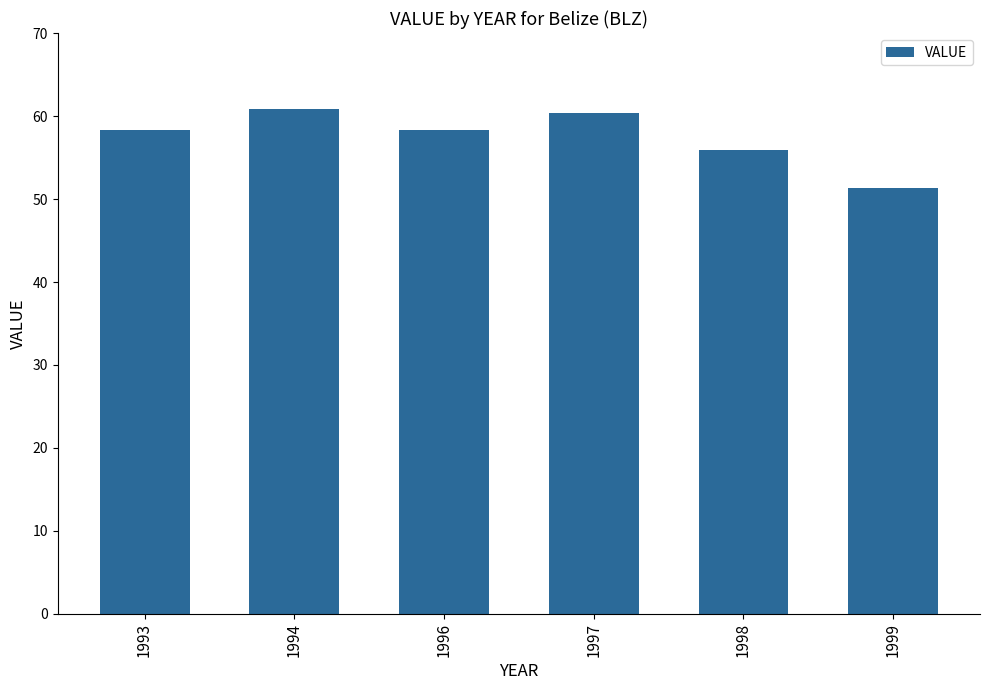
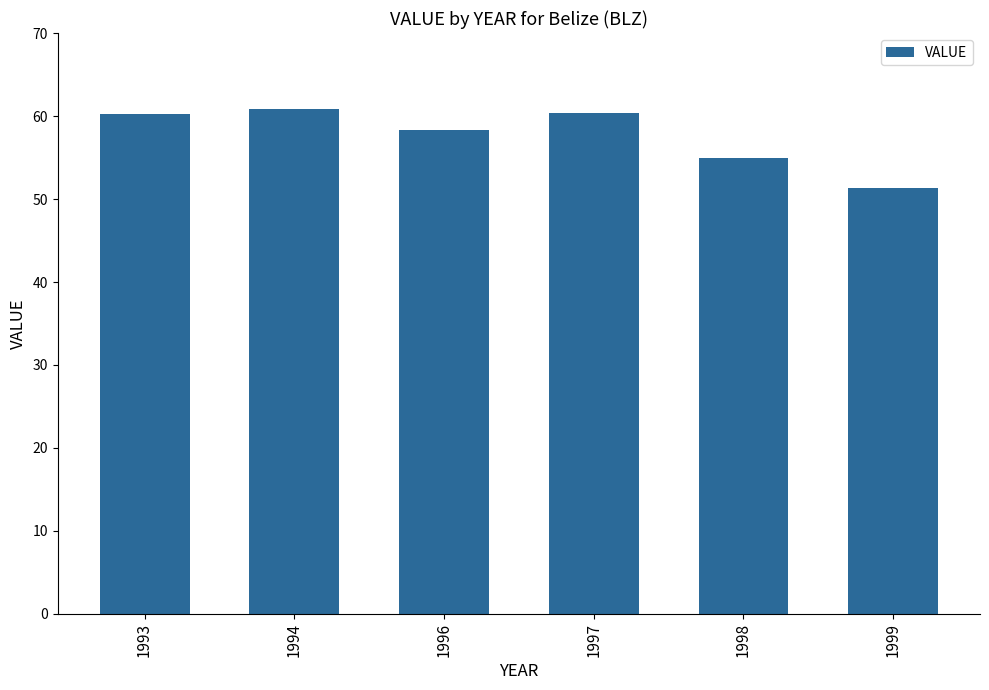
1993: 58 -> 60
1998: 56 -> 55
